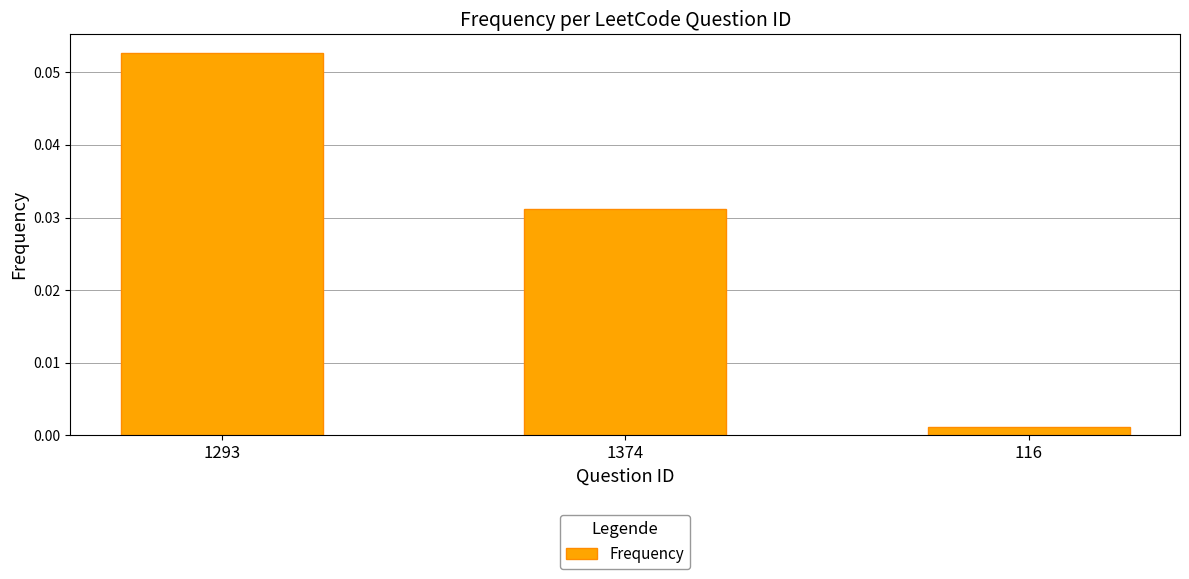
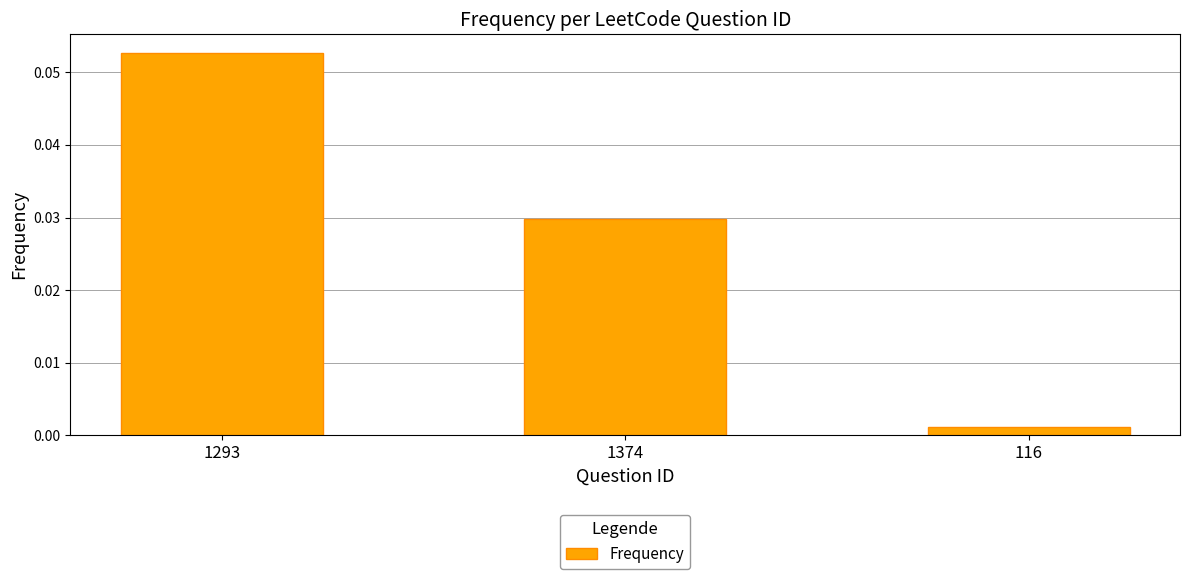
1374: 0.031 -> 0.030
